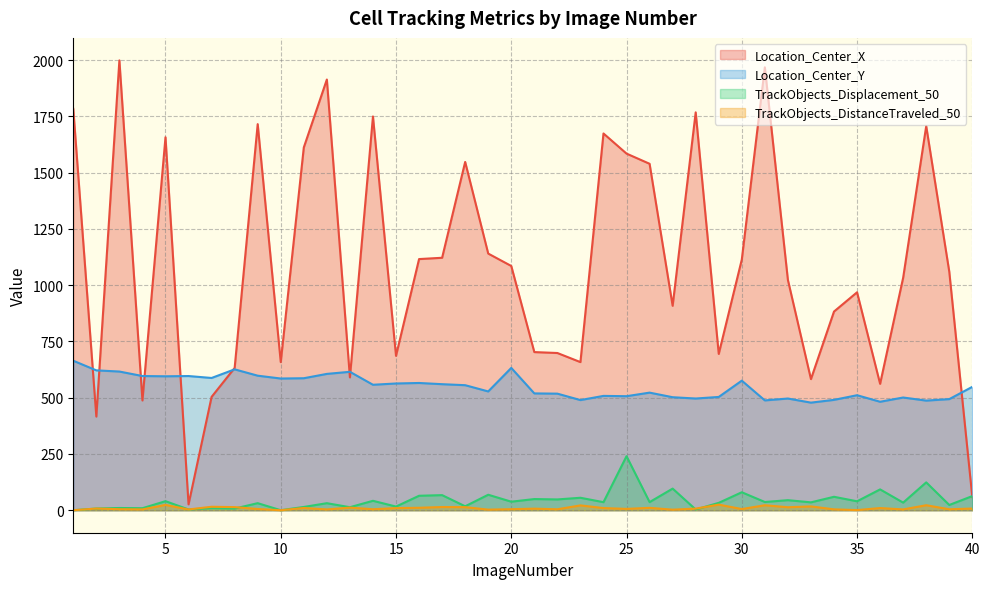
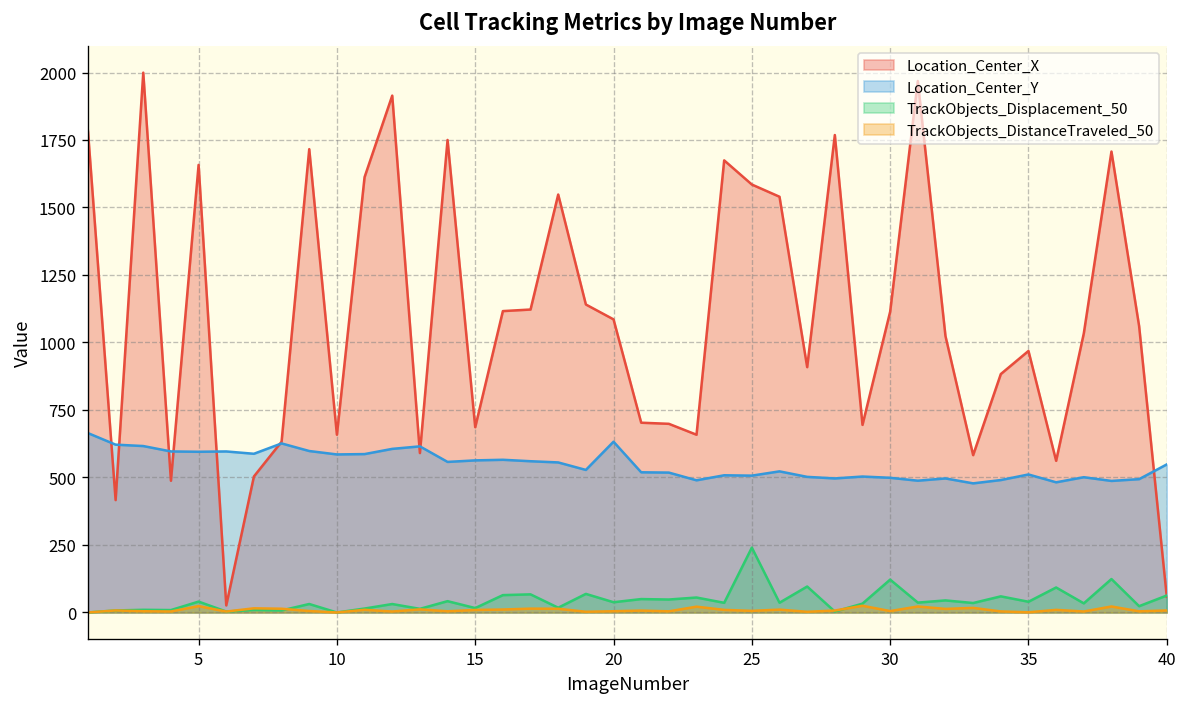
Location_Center_Y, 30: 580 -> 500
TrackObjects_Displacement_50, 30: 80 -> 120
